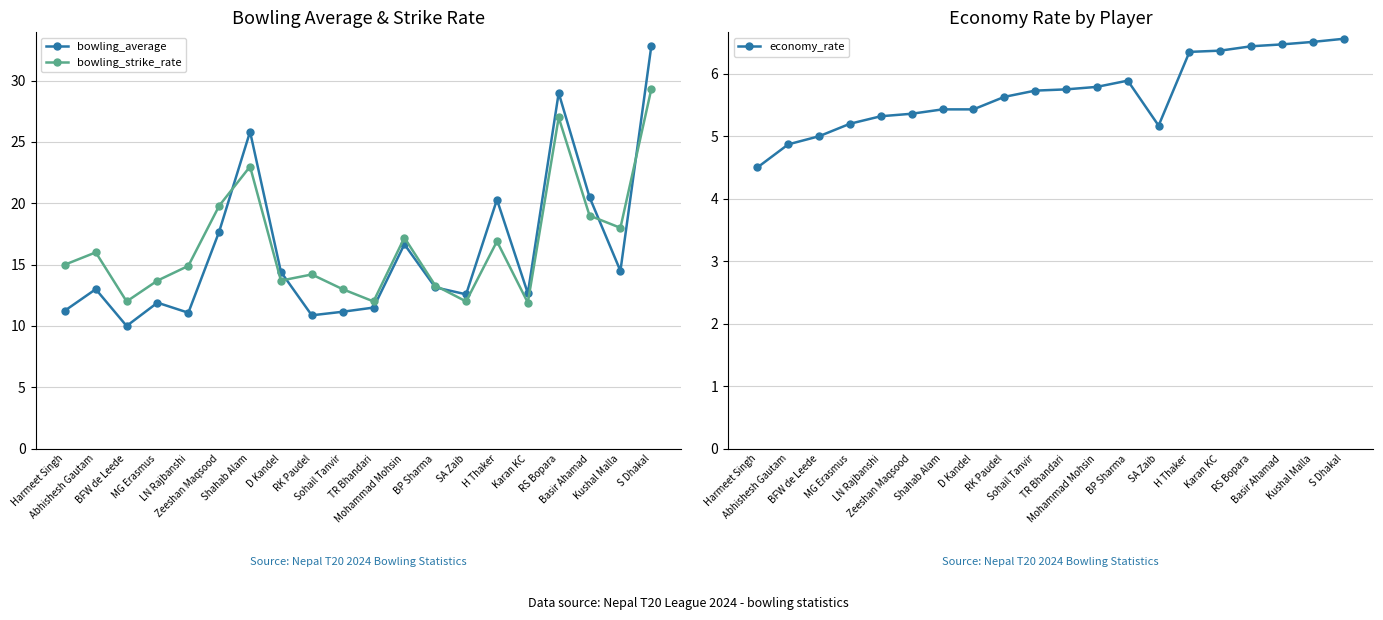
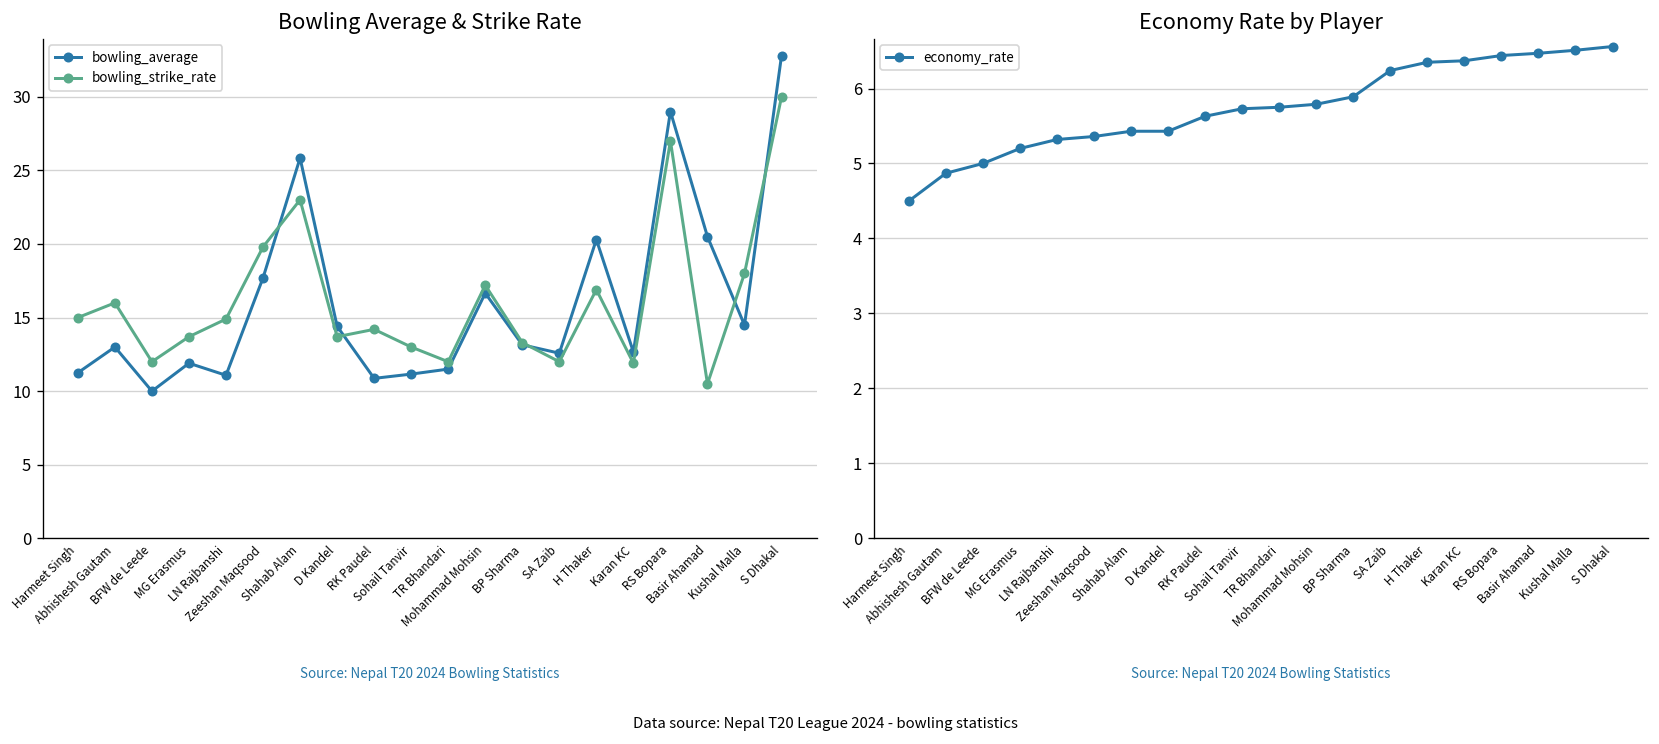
Bowling Average & Strike Rate, bowling_strike_rate, Basir Ahamad: 19.0 -> 10.5
Bowling Average & Strike Rate, bowling_strike_rate, S Dhakal: 29.3 -> 30.0
Economy Rate by Player, SA Zaib: 5.2 -> 6.2
